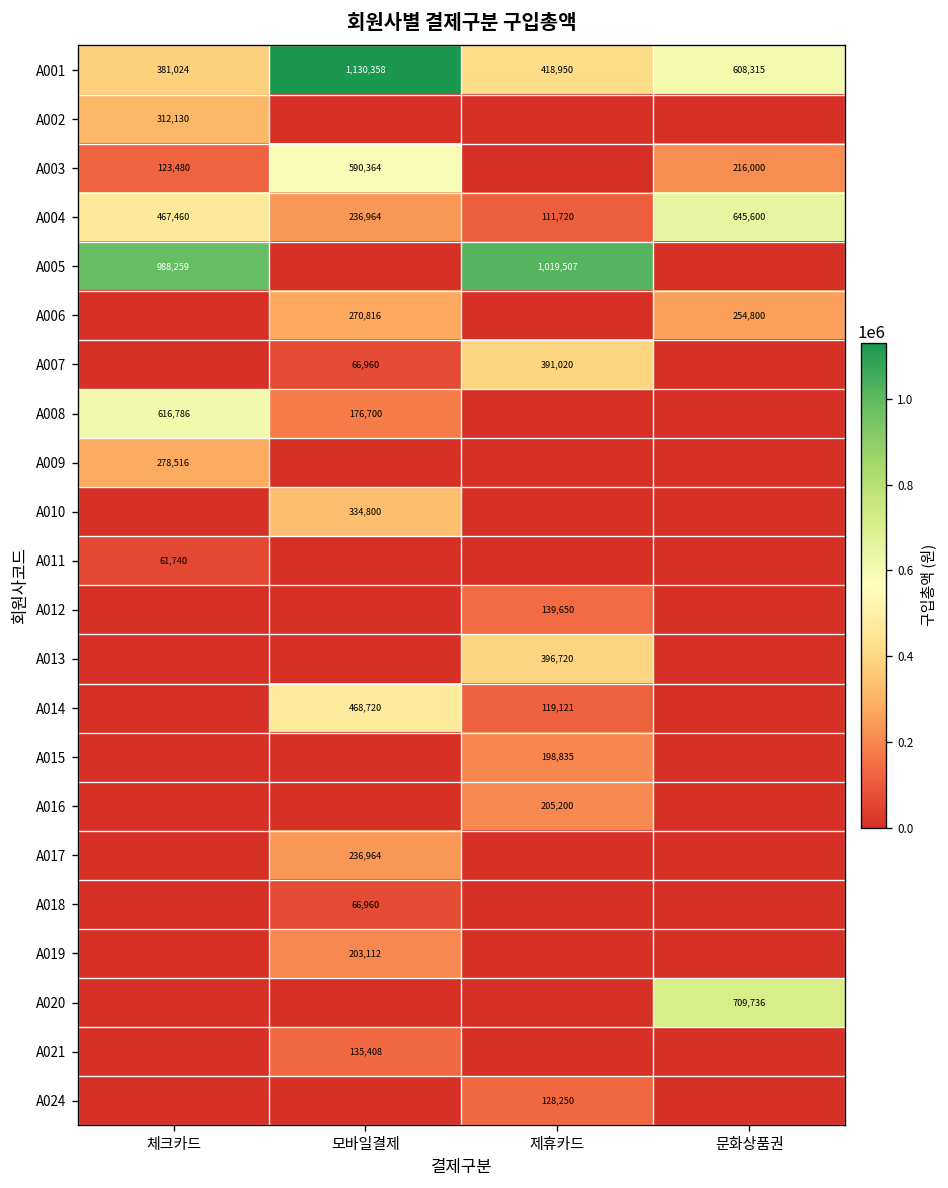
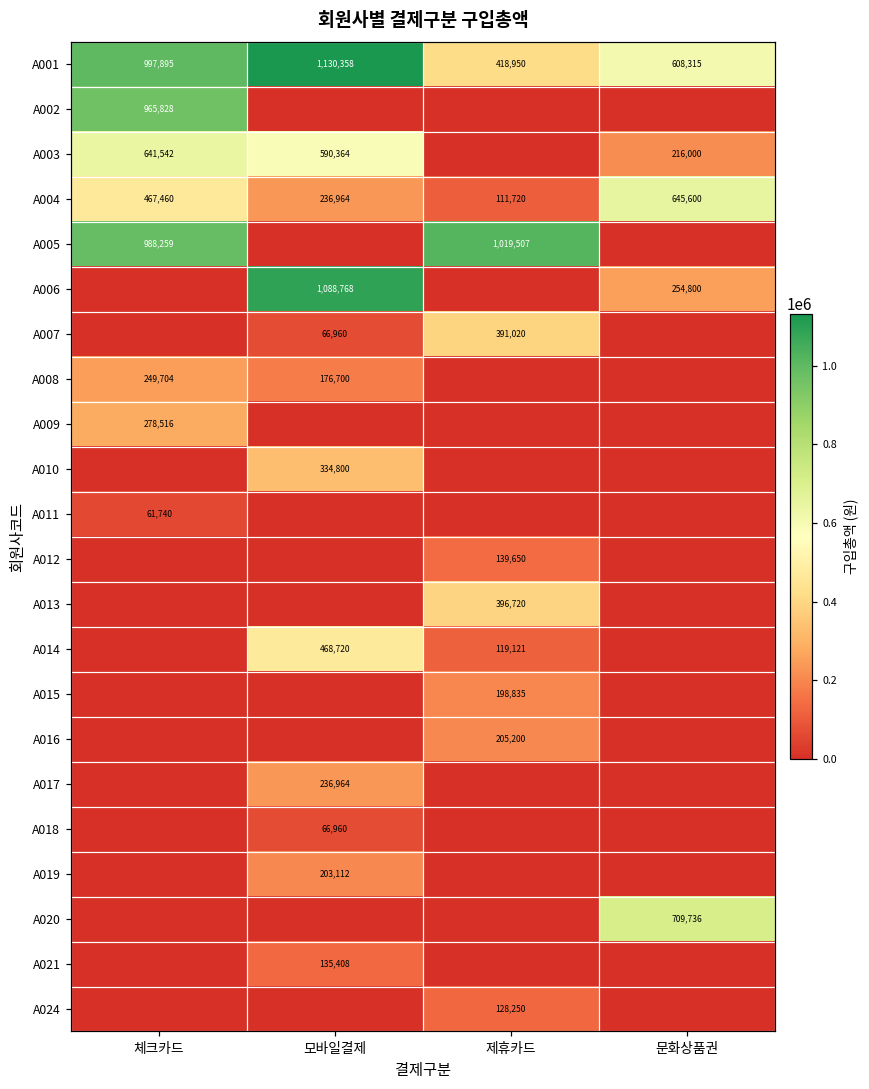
A001, 체크카드: 381,024 -> 997,895
A002, 체크카드: 312,130 -> 965,828
A003, 체크카드: 123,480 -> 641,542
A006, 모바일결제: 270,816 -> 1,088,768
A008, 체크카드: 616,786 -> 249,704
